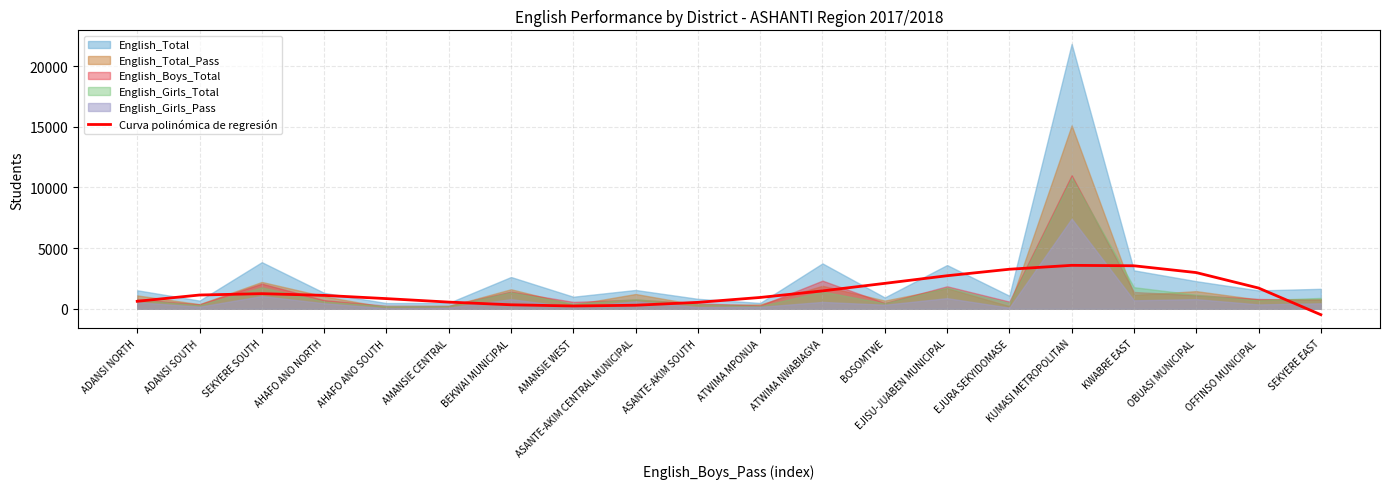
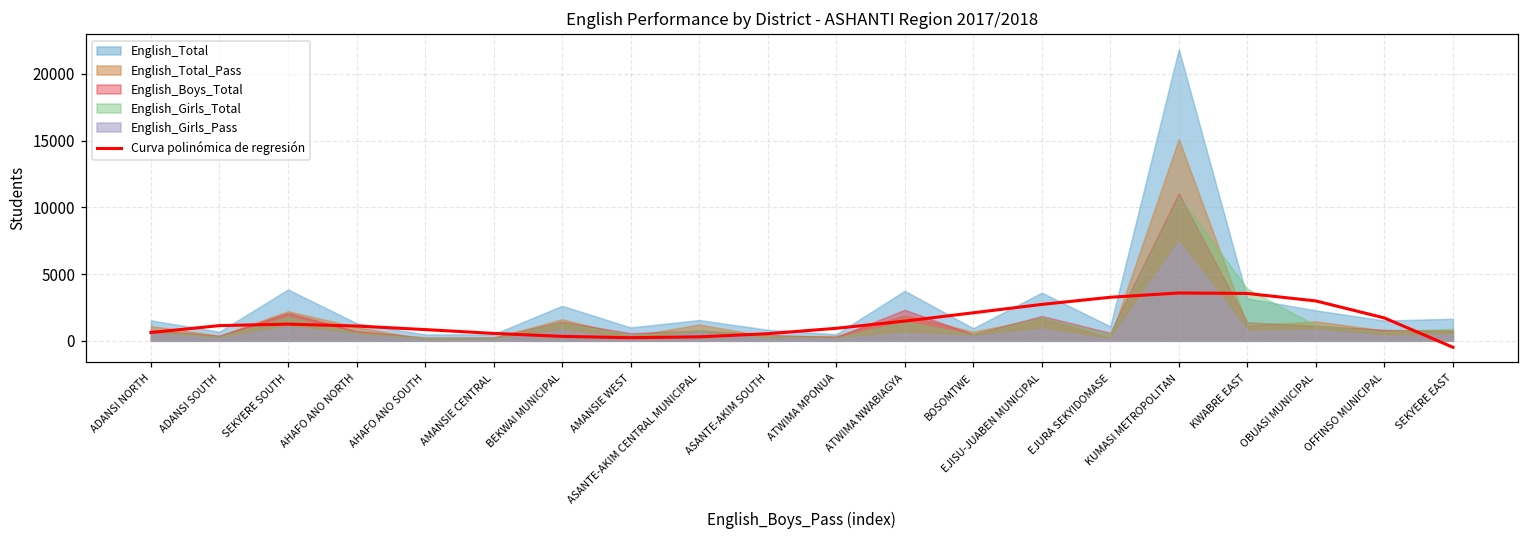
English_Girls_Total, KWABRE EAST: 1800 -> 3900
